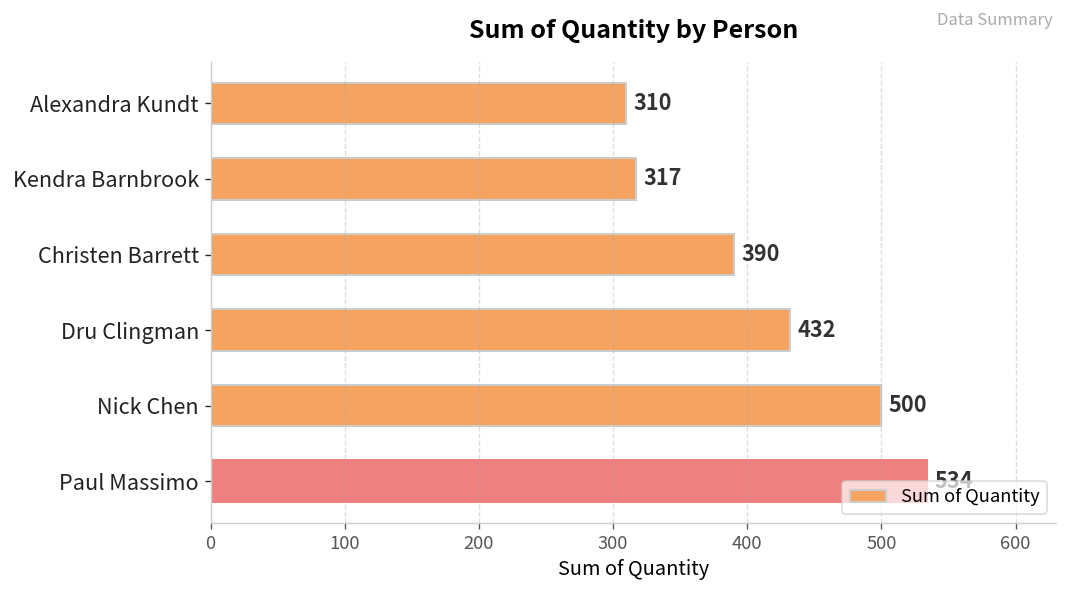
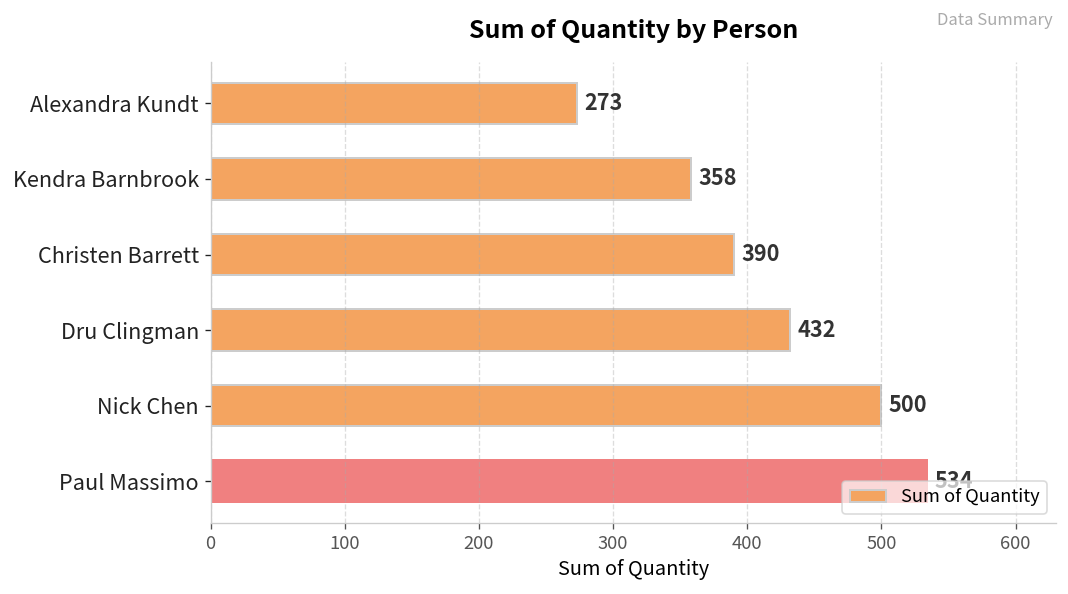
Alexandra Kundt: 310 -> 273
Kendra Barnbrook: 317 -> 358
